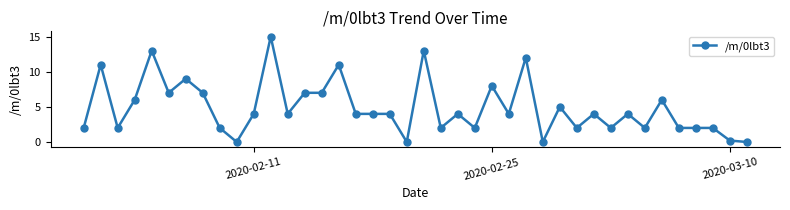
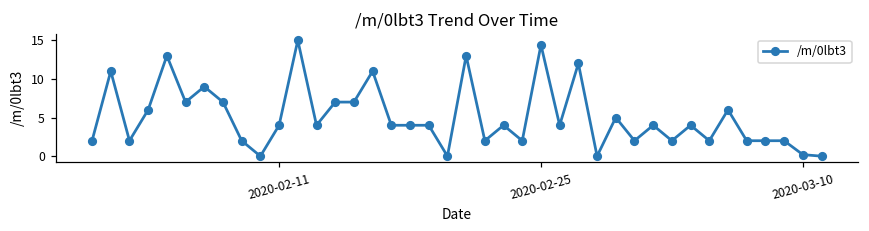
2020-02-25: 8 -> 14
